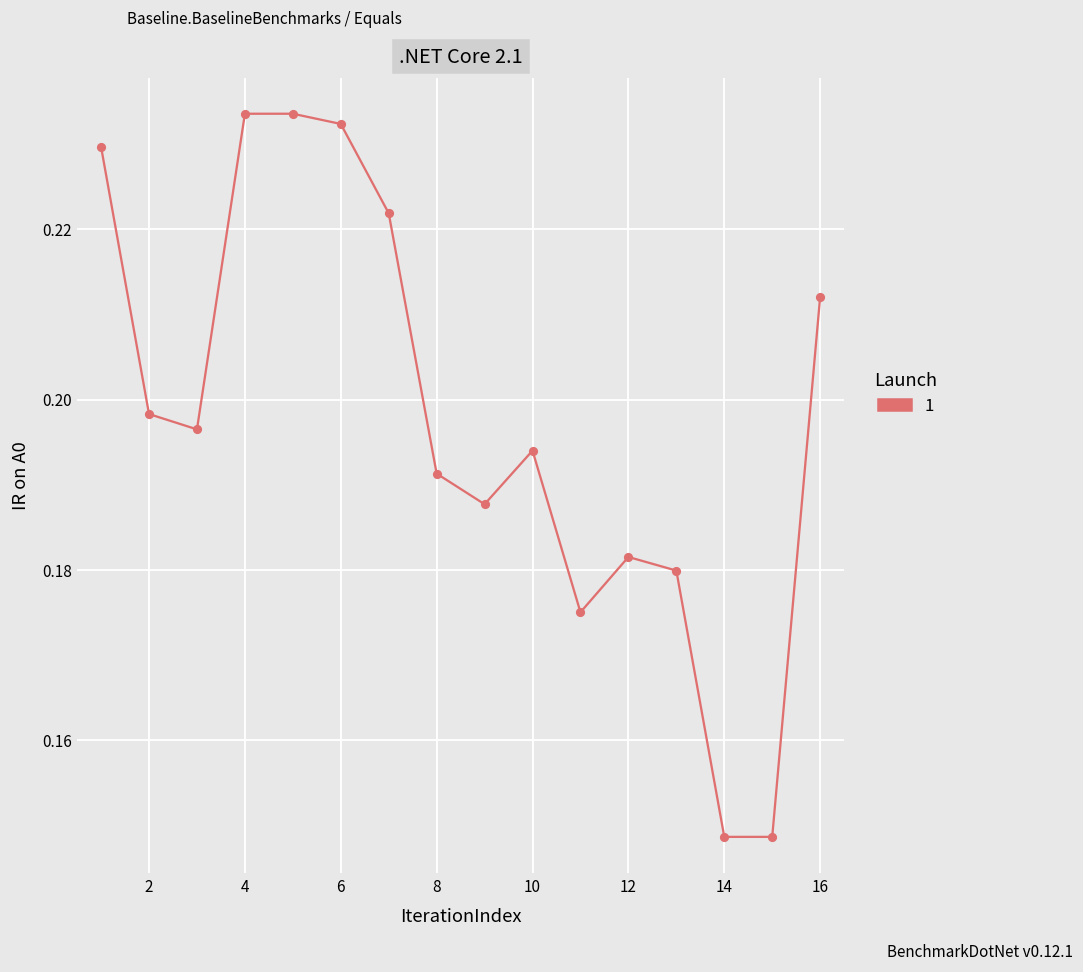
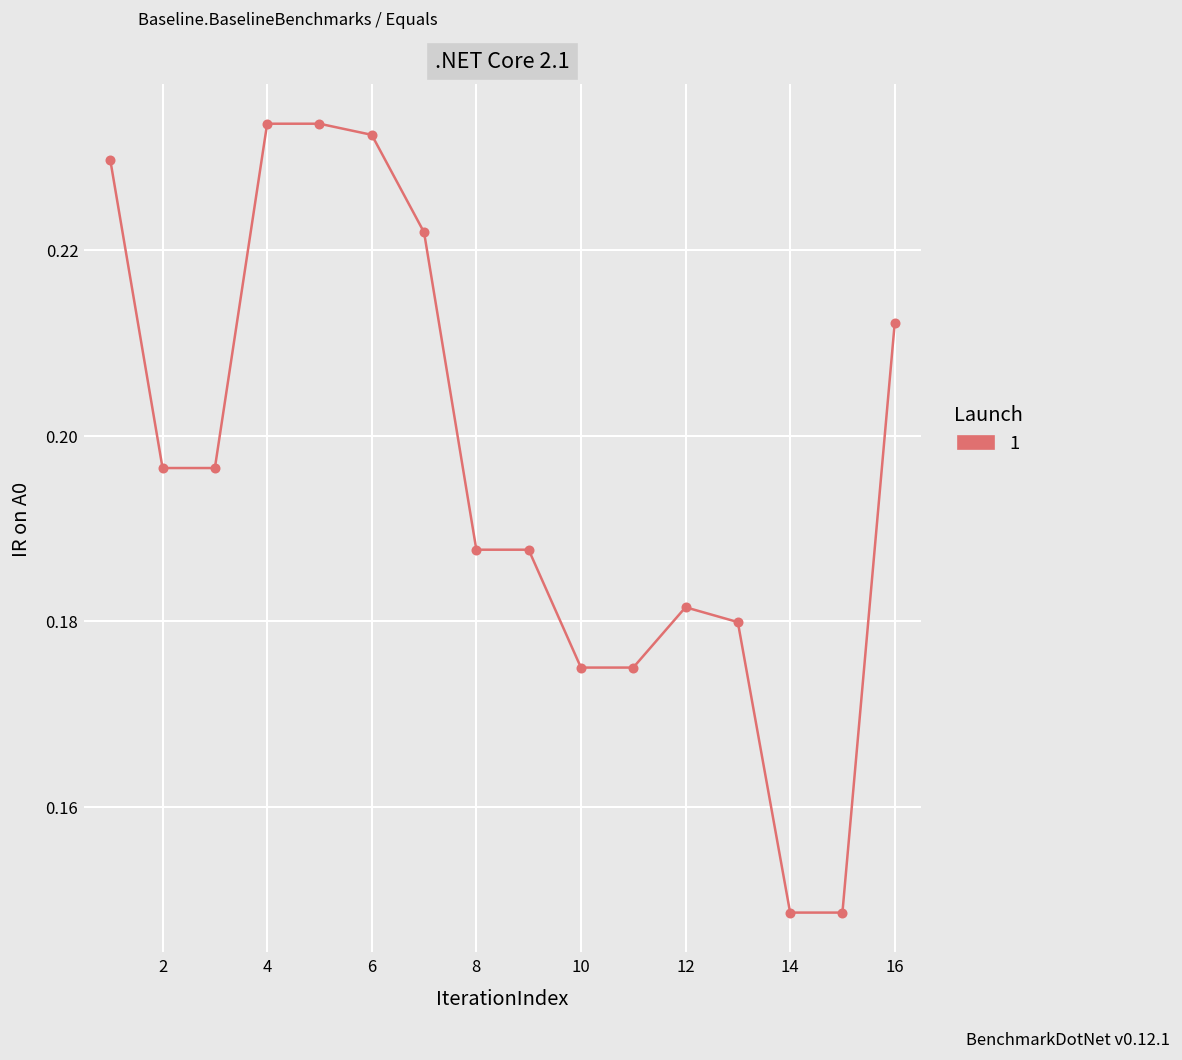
2: 0.198 -> 0.197
8: 0.191 -> 0.188
10: 0.194 -> 0.175
